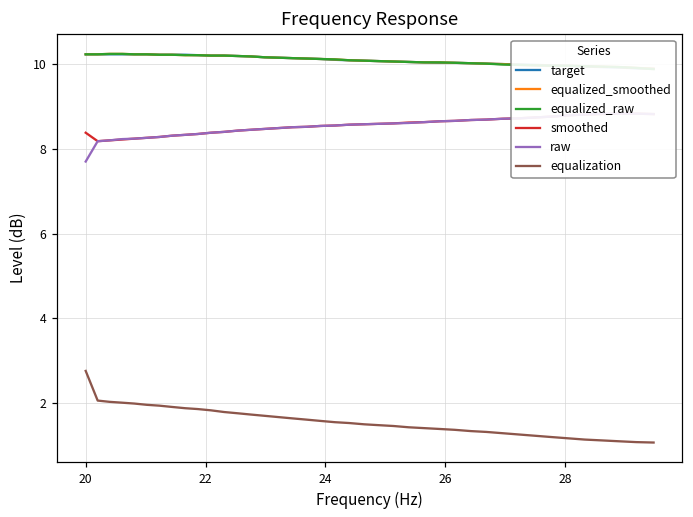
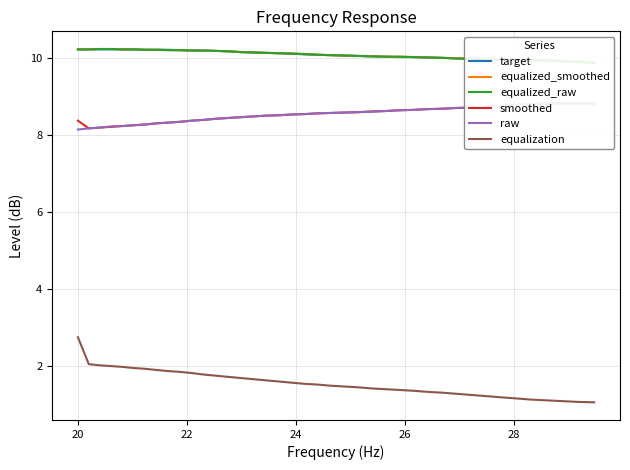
raw, 20: 7.7 -> 8.2
